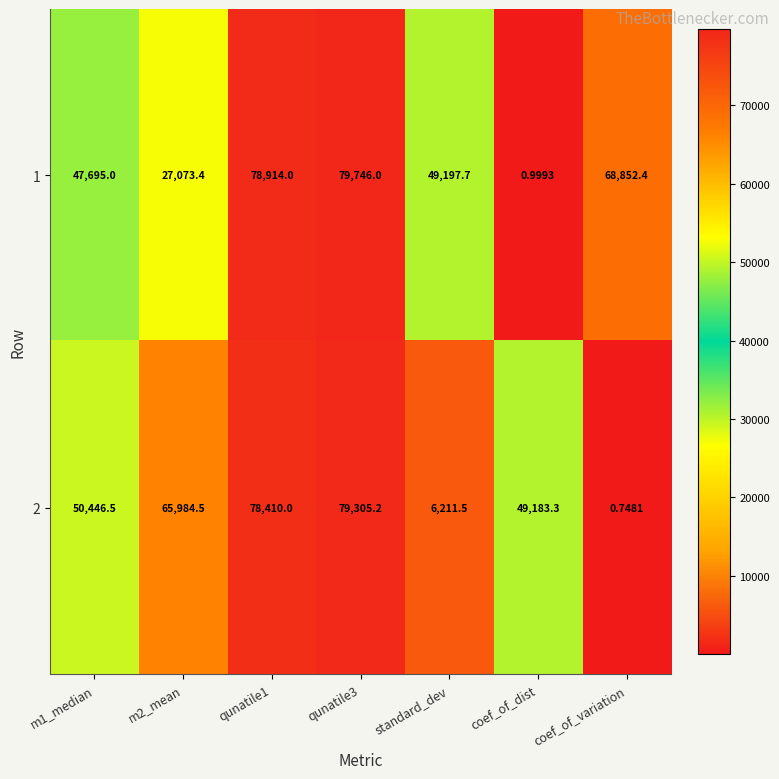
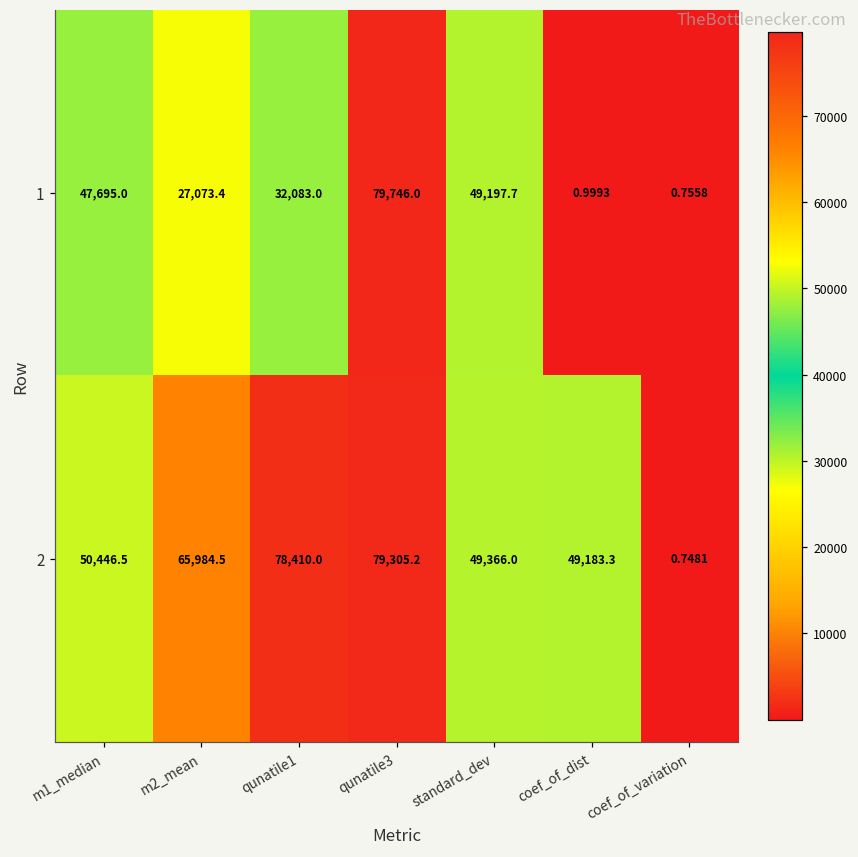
1, qunatile1: 78,914.0 -> 32,083.0
1, coef_of_variation: 68,852.4 -> 0.7558
2, standard_dev: 6,211.5 -> 49,366.0
